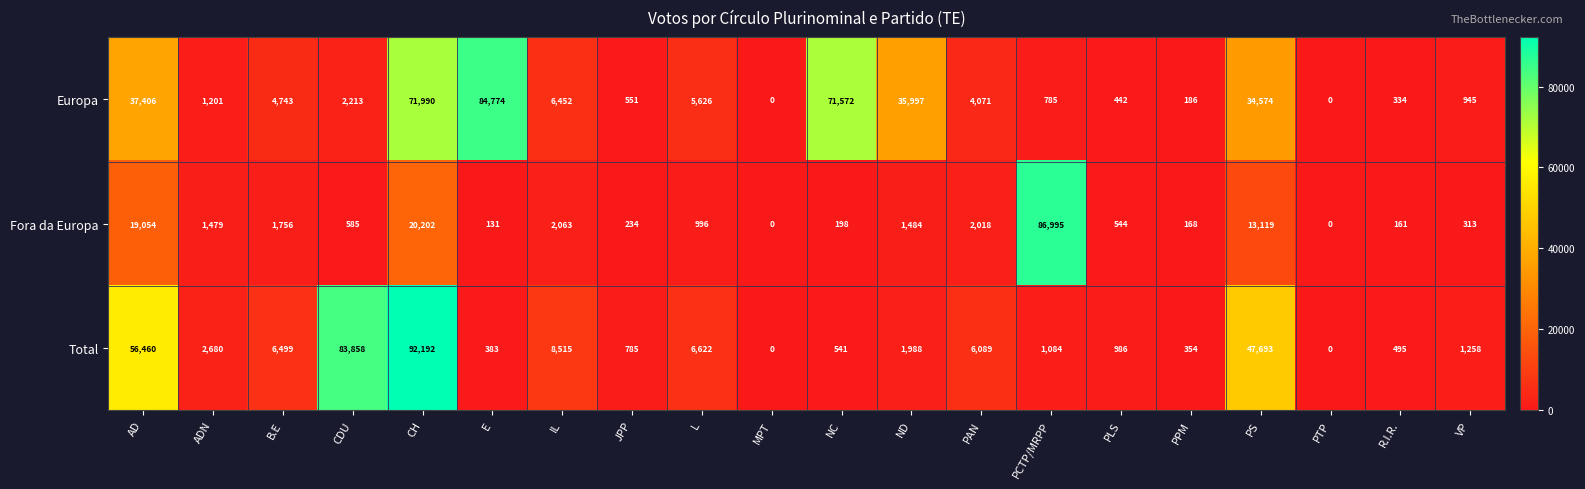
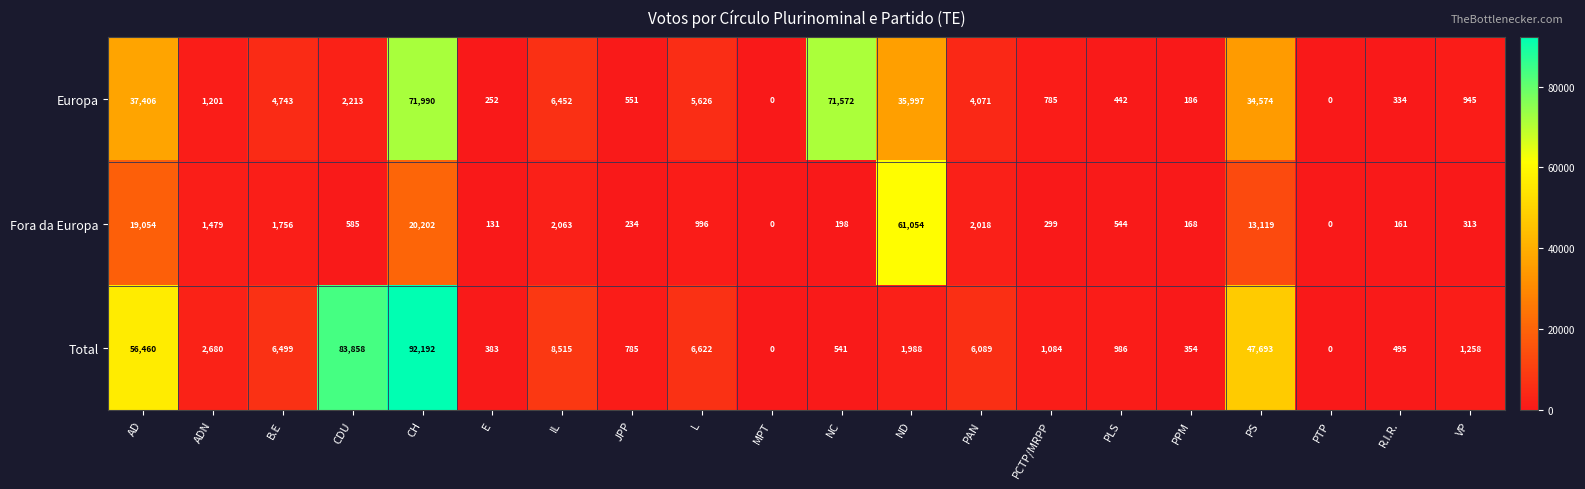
Europa, E: 84,774 -> 252
Fora da Europa, ND: 1,484 -> 61,054
Fora da Europa, PCTP/MRPP: 86,995 -> 299
